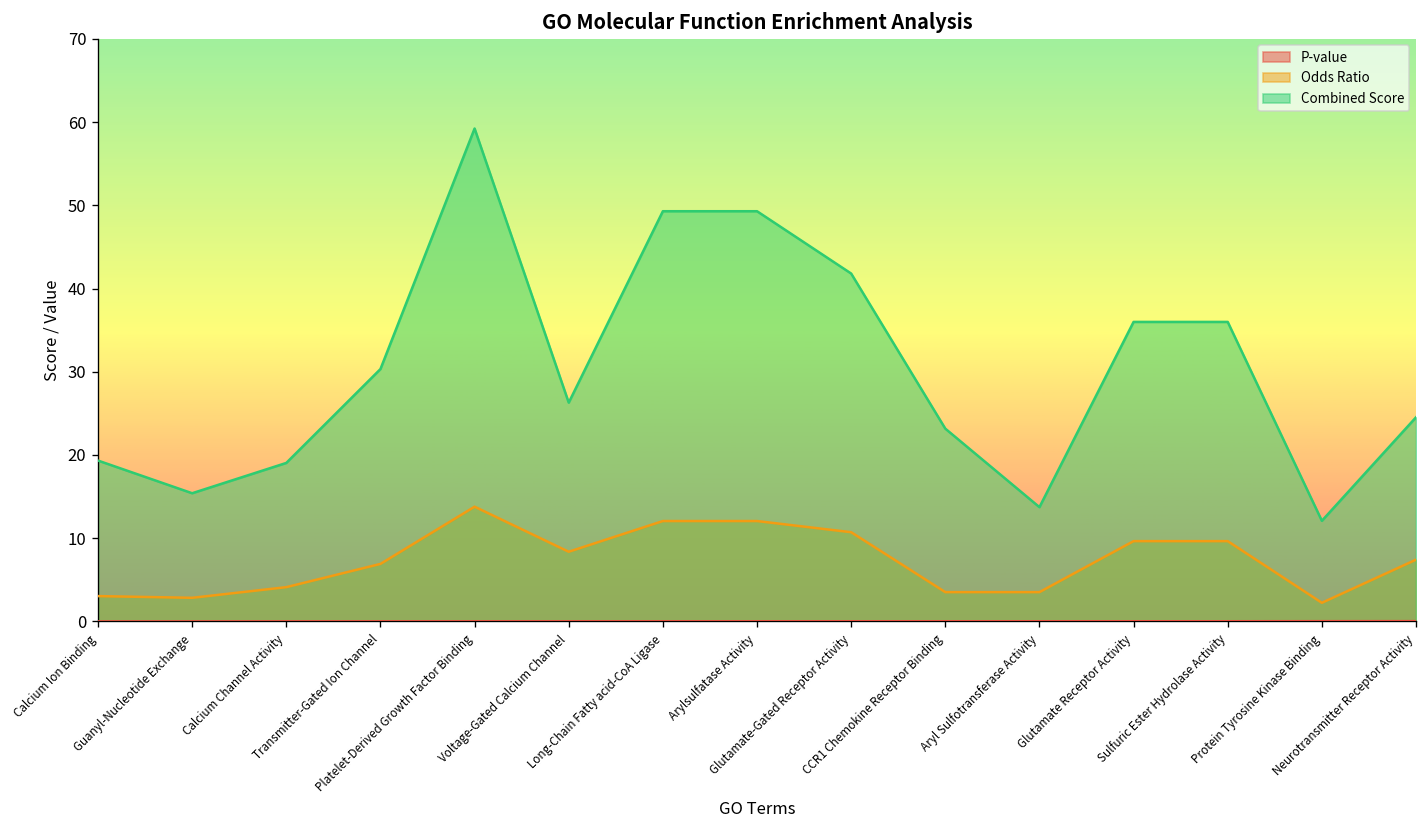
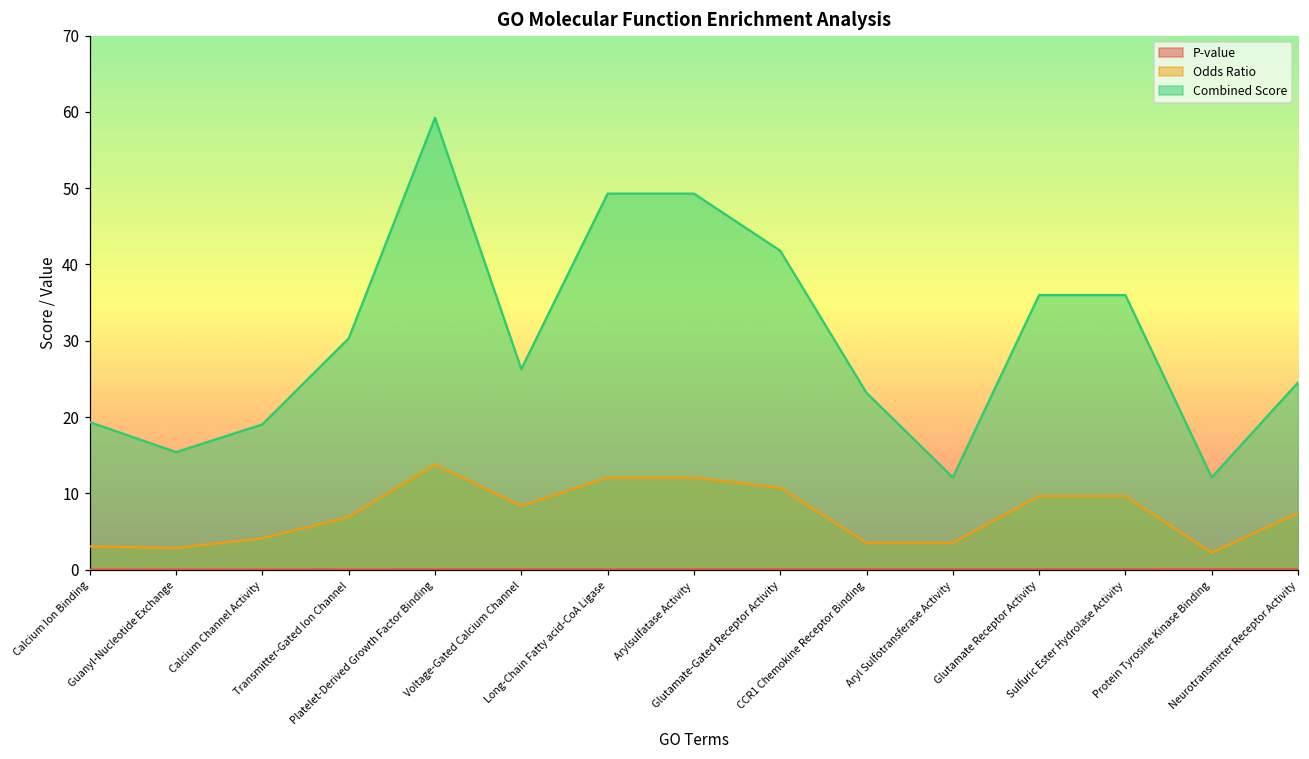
Combined Score, Aryl Sulfotransferase Activity: 14 -> 12
